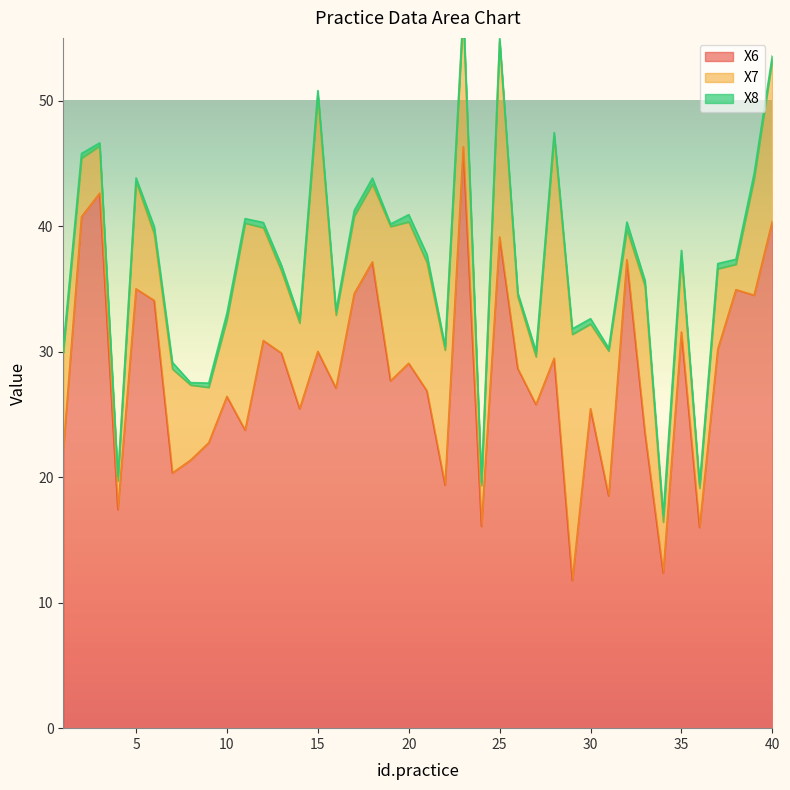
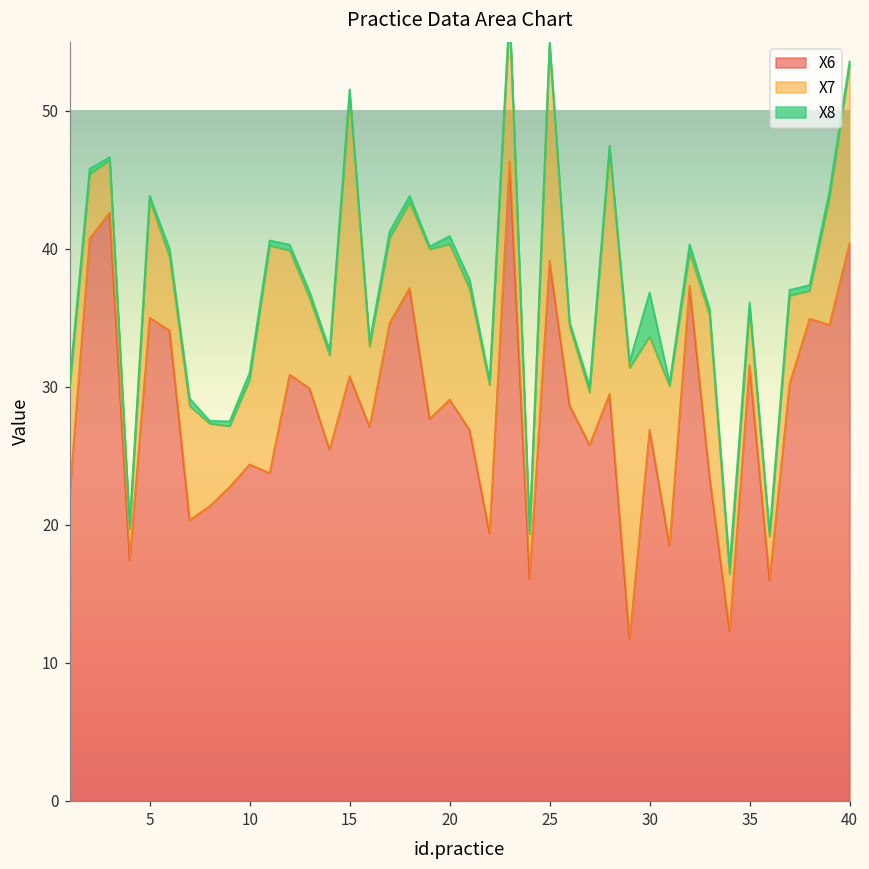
X6, 10: 26.4 -> 24.4
X6, 15: 30.0 -> 30.8
X6, 30: 25.5 -> 26.9
X8, 30: 0.4 -> 3.2
X7, 35: 6.0 -> 4.1
